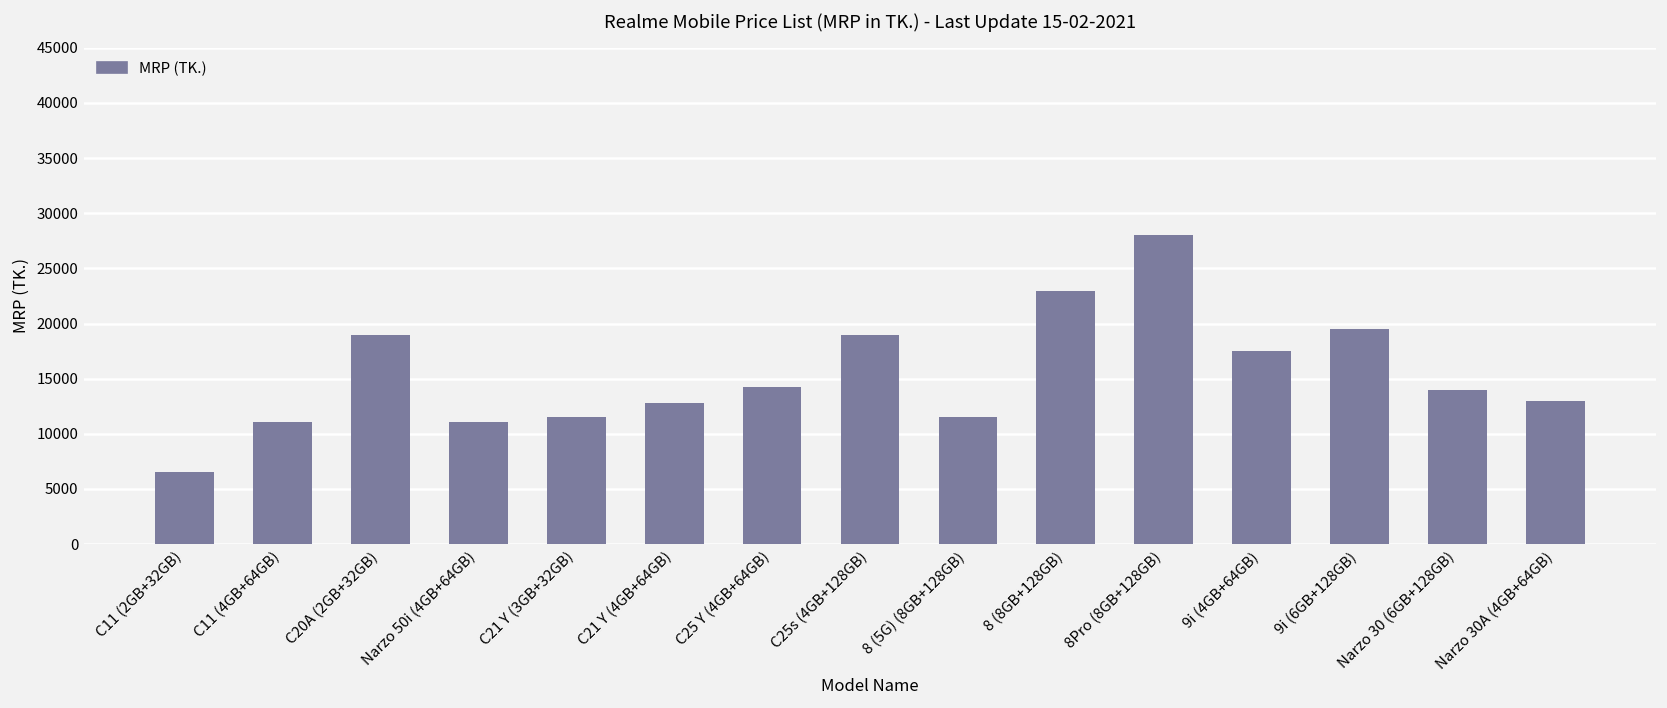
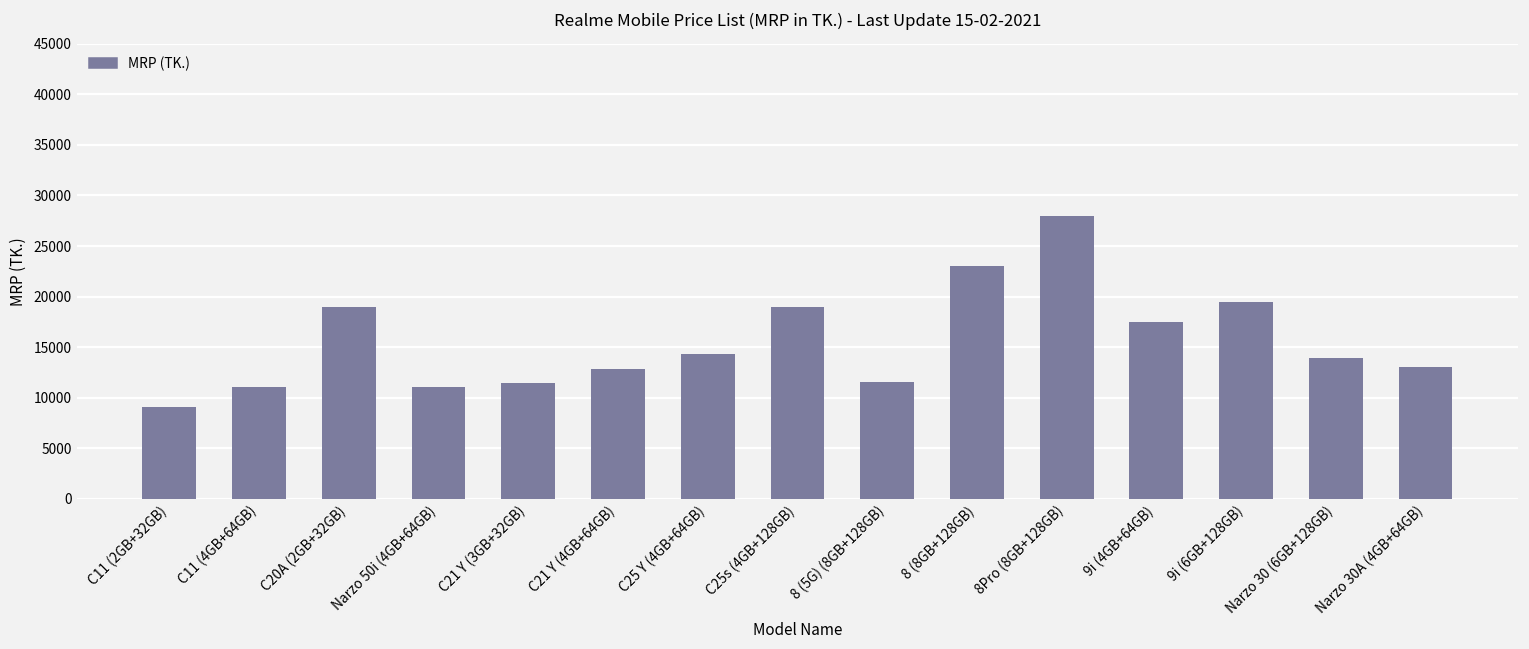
C11 (2GB+32GB): 7000 -> 9000
